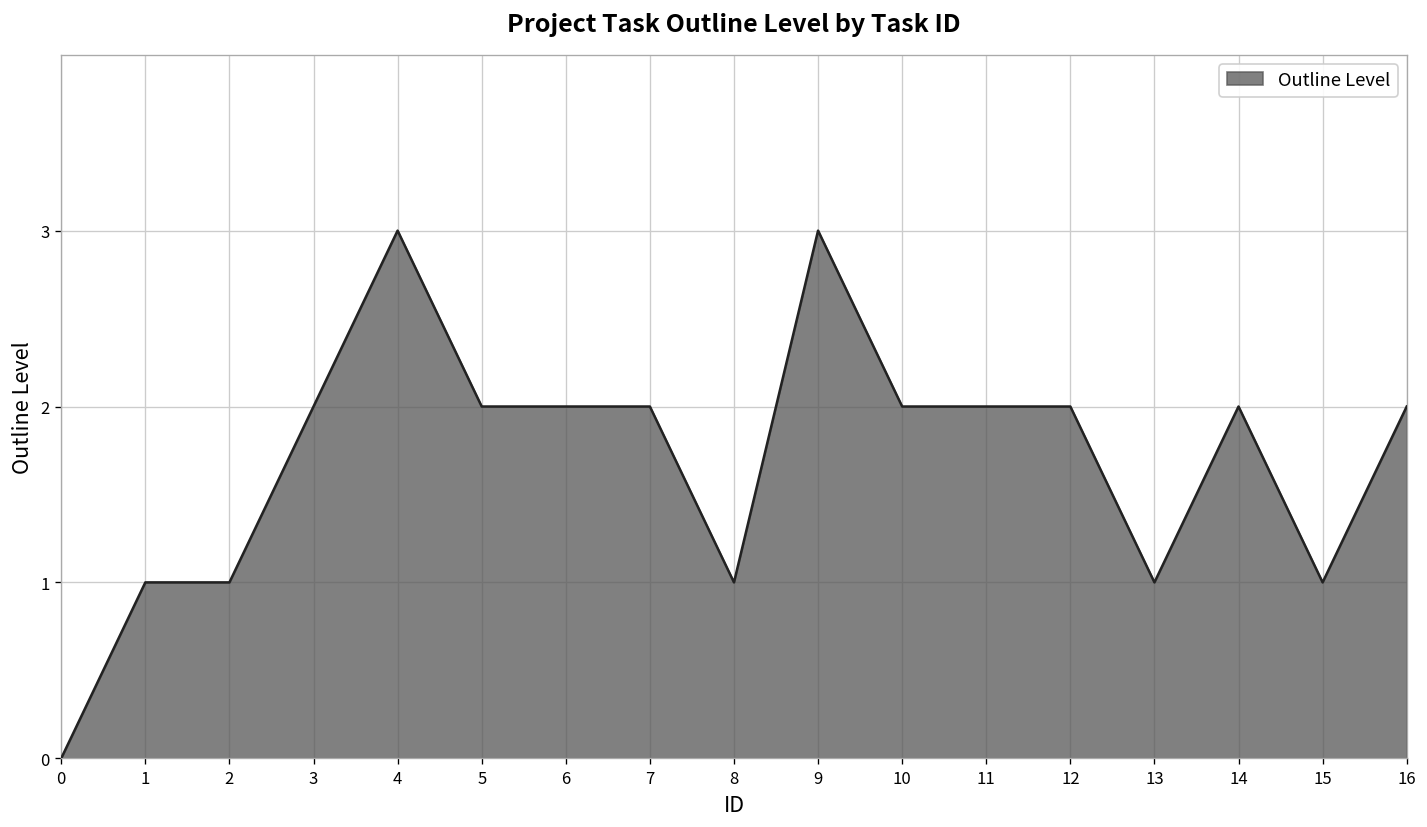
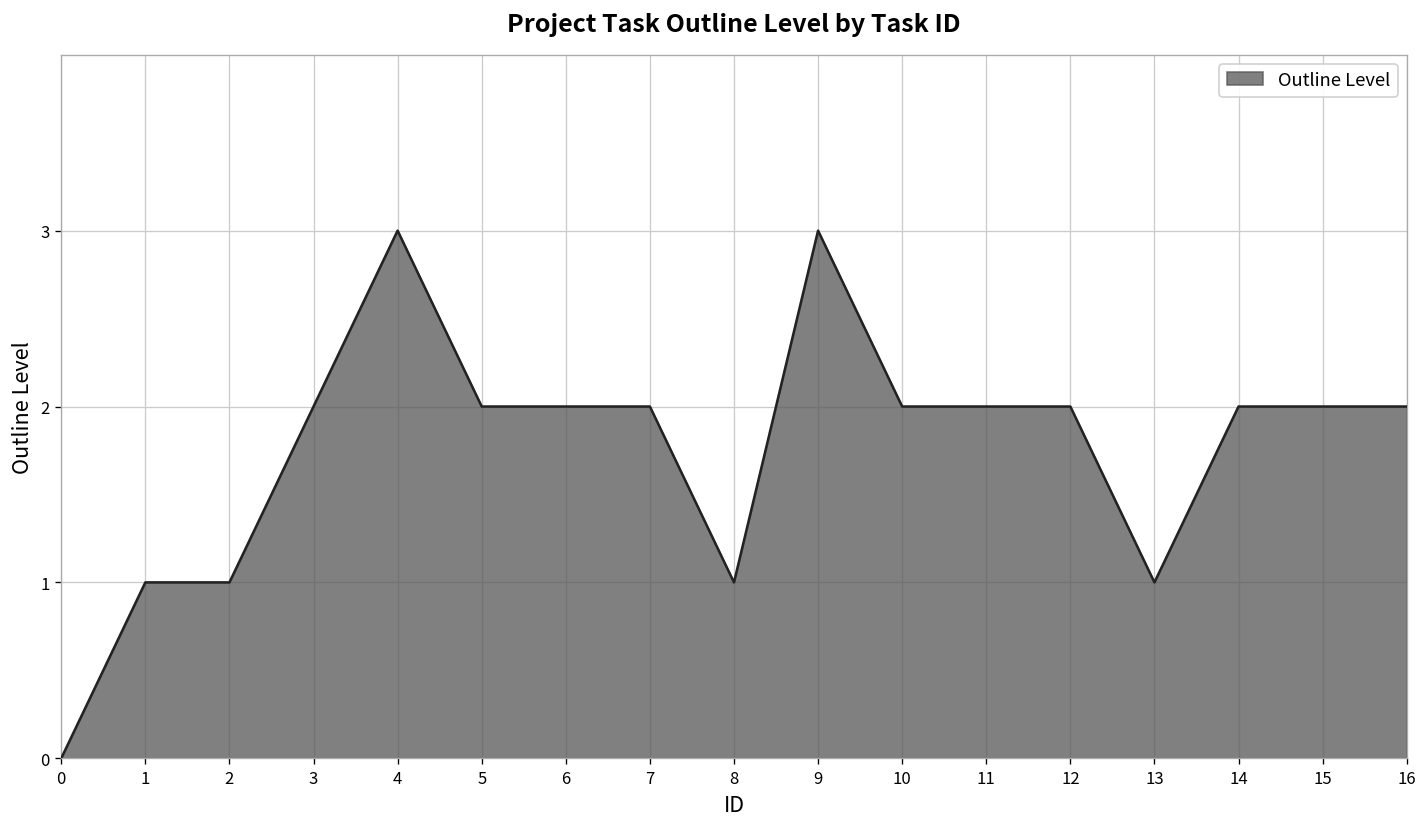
15: 1 -> 2
